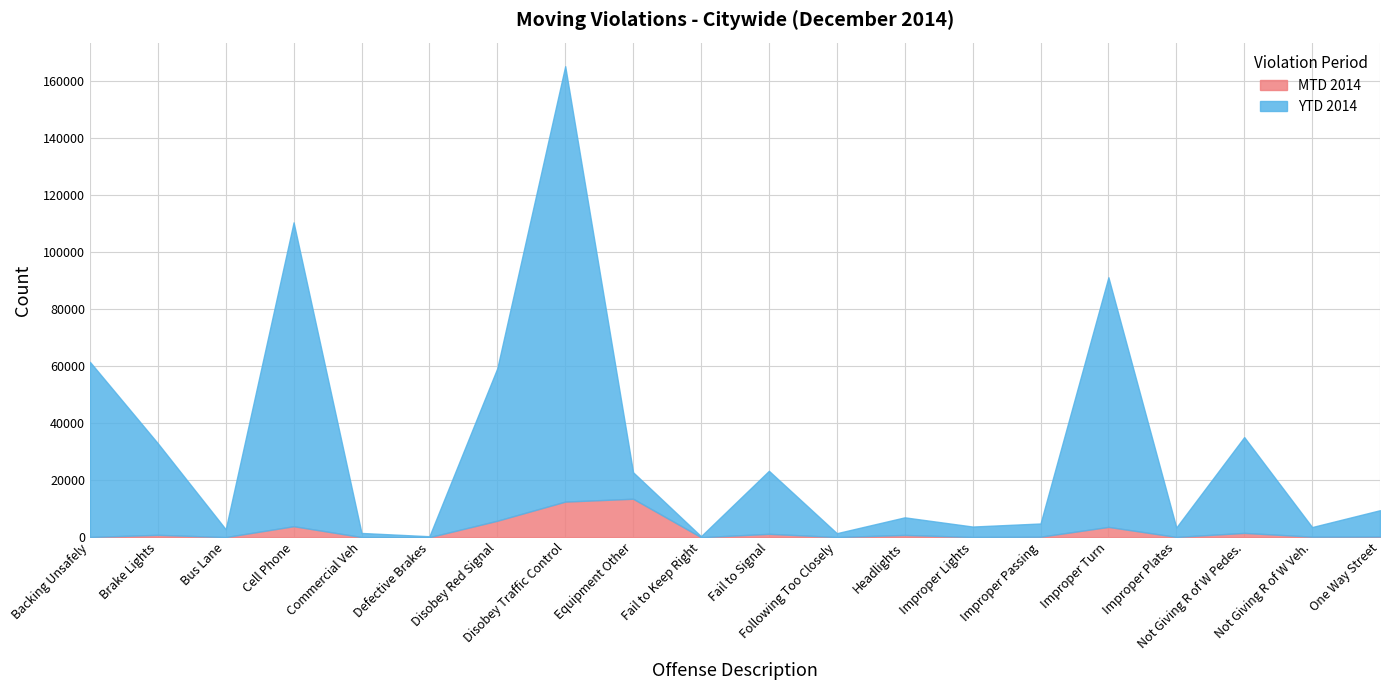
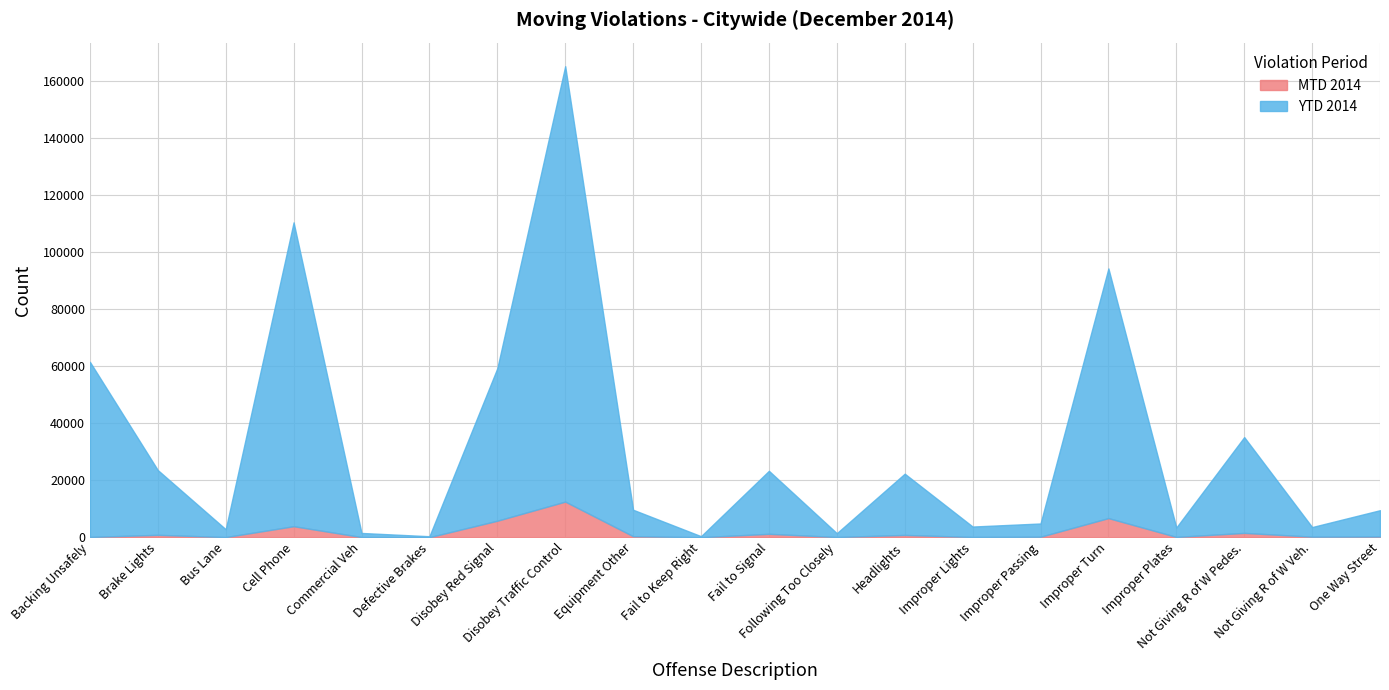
YTD 2014, Brake Lights: 32000 -> 23000
MTD 2014, Equipment Other: 13000 -> 0
YTD 2014, Headlights: 6000 -> 21000
MTD 2014, Improper Turn: 4000 -> 7000
